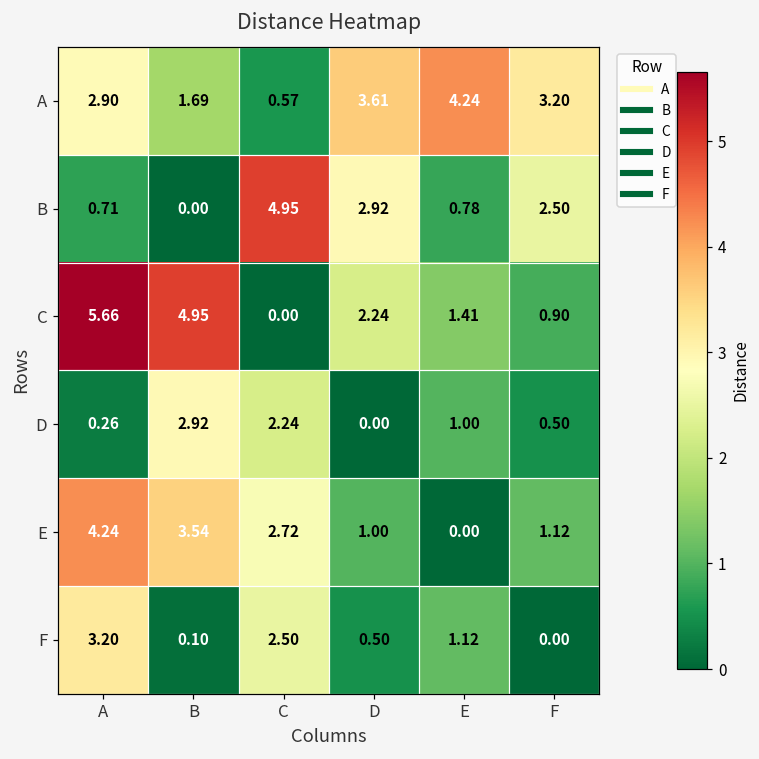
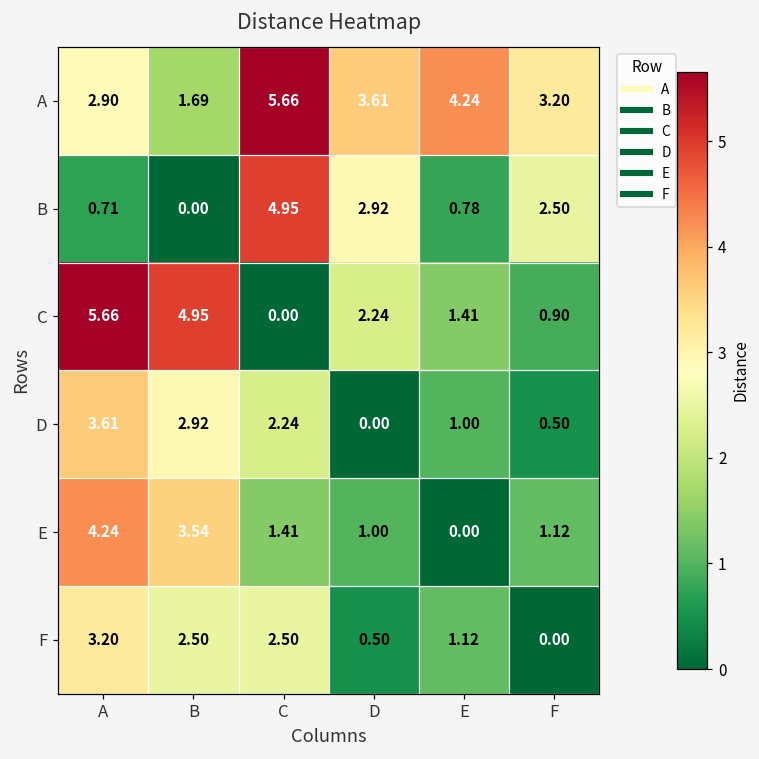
A, C: 0.57 -> 5.66
D, A: 0.26 -> 3.61
E, C: 2.72 -> 1.41
F, B: 0.10 -> 2.50
